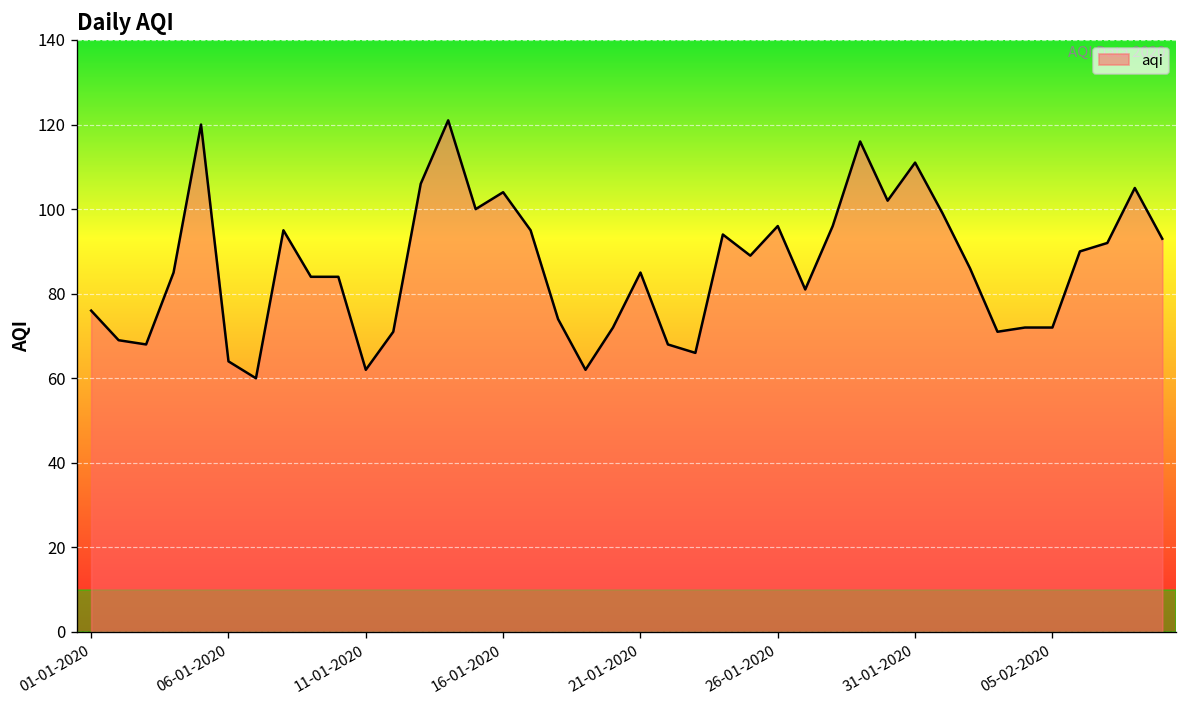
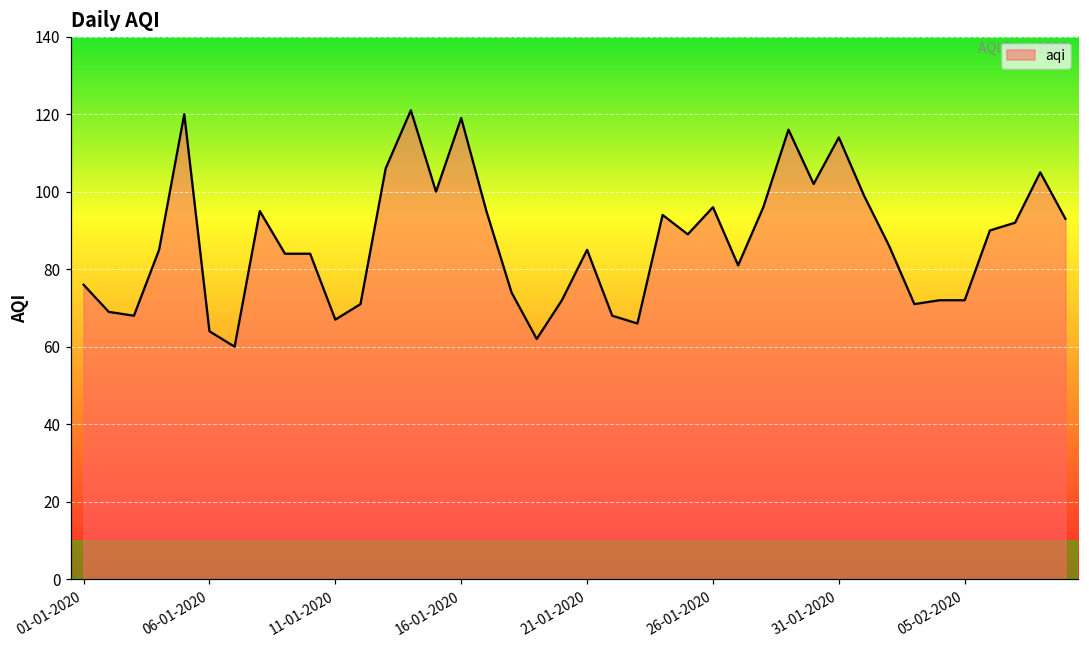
11-01-2020: 62 -> 67
16-01-2020: 104 -> 119
31-01-2020: 111 -> 114
